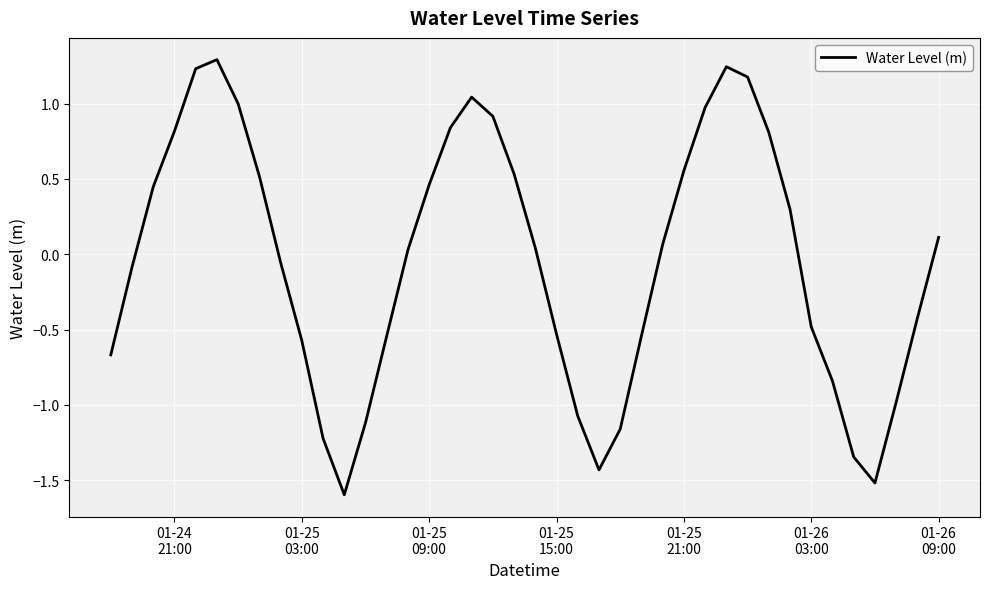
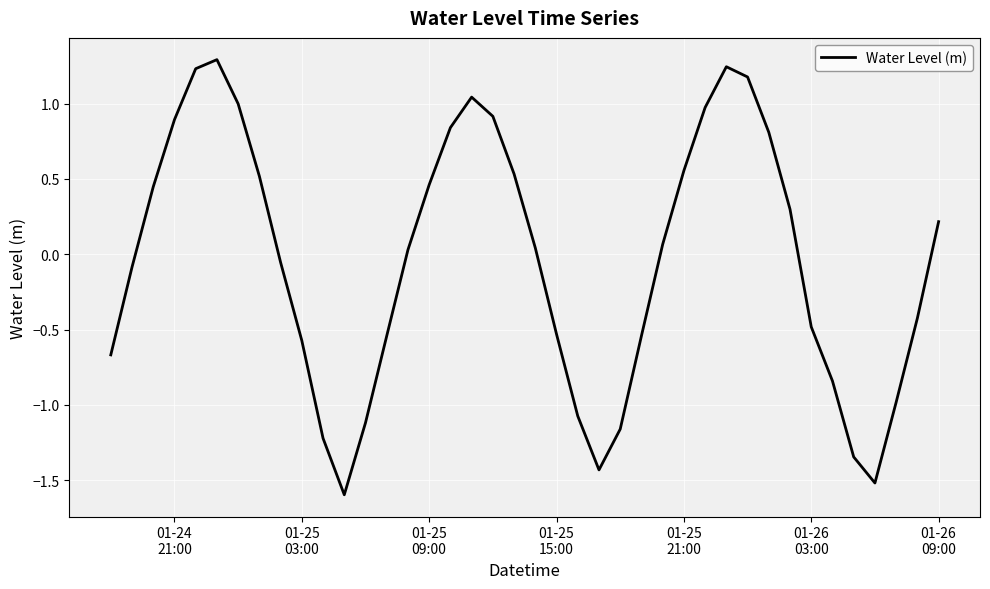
01-24 21:00: 0.82 -> 0.89
01-26 09:00: 0.11 -> 0.22
